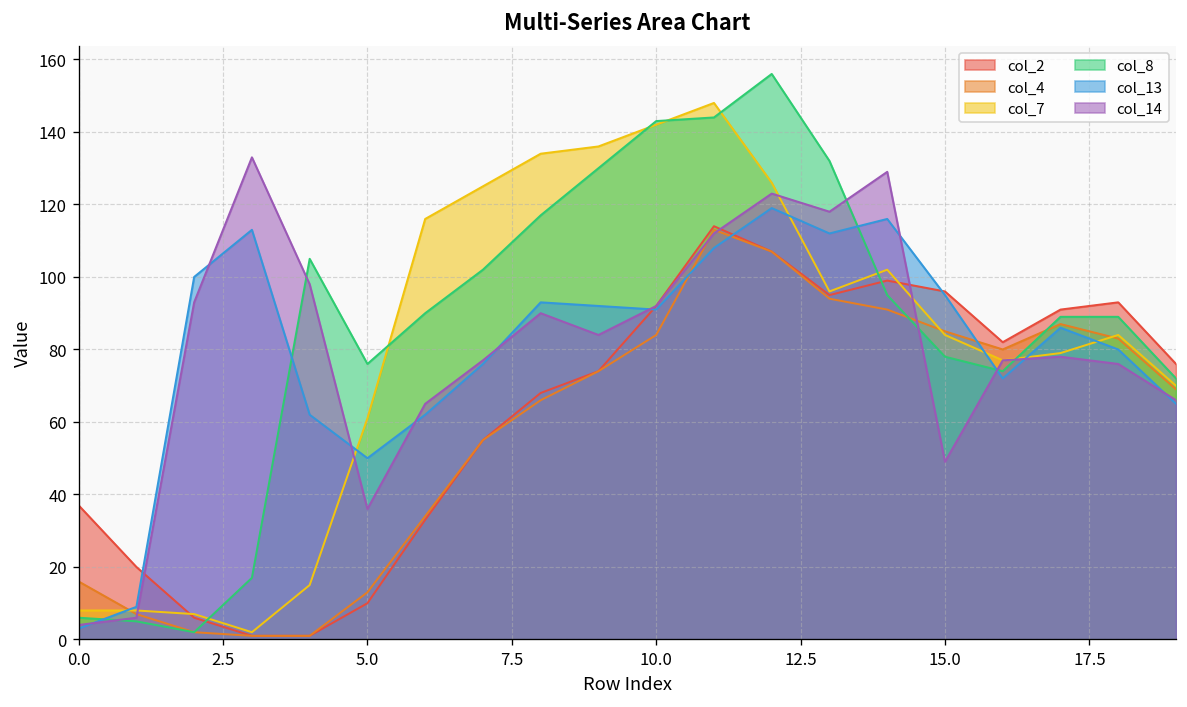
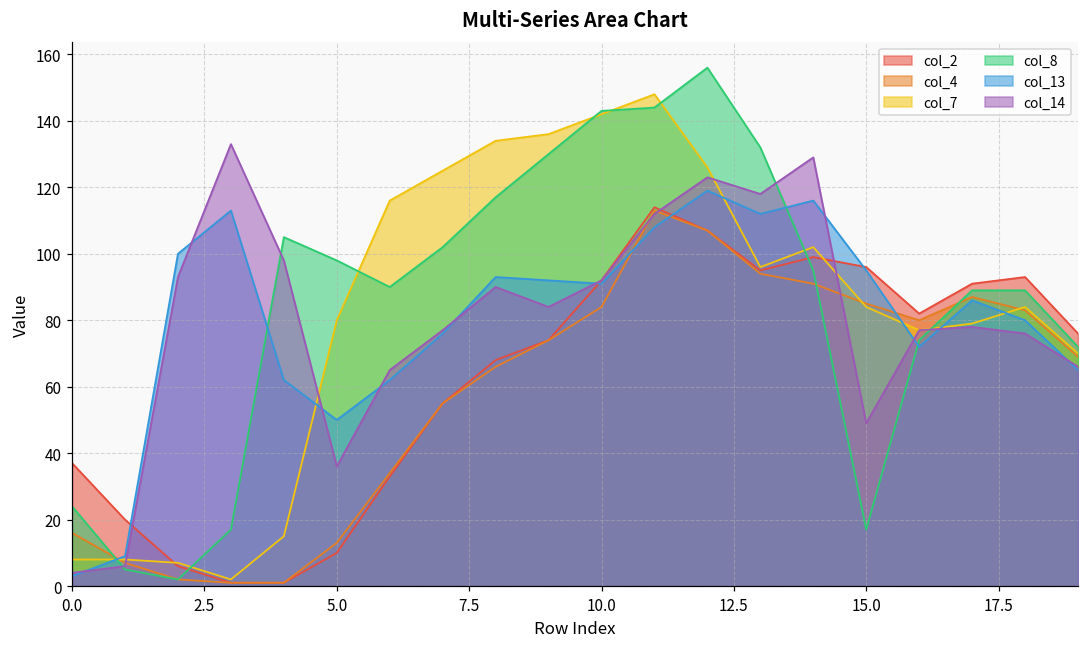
col_8, 0.0: 6 -> 24
col_7, 5.0: 61 -> 80
col_8, 5.0: 76 -> 98
col_8, 15.0: 78 -> 17
